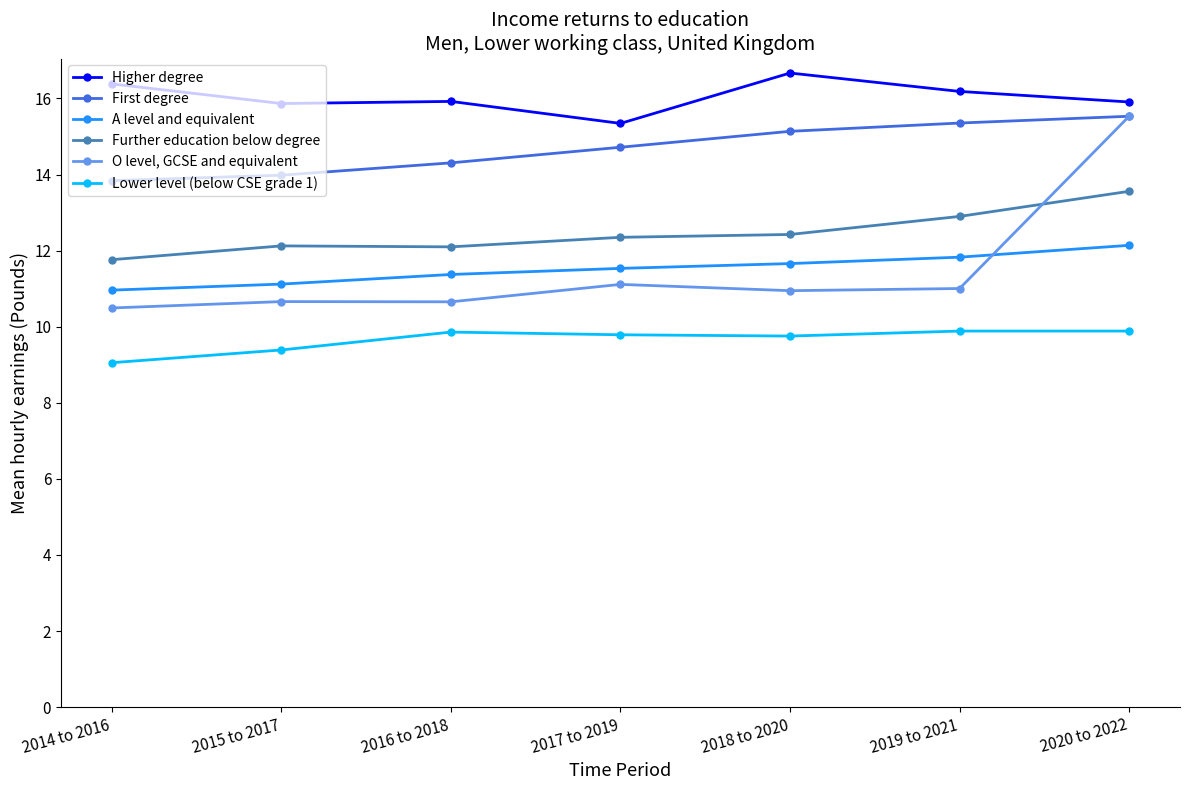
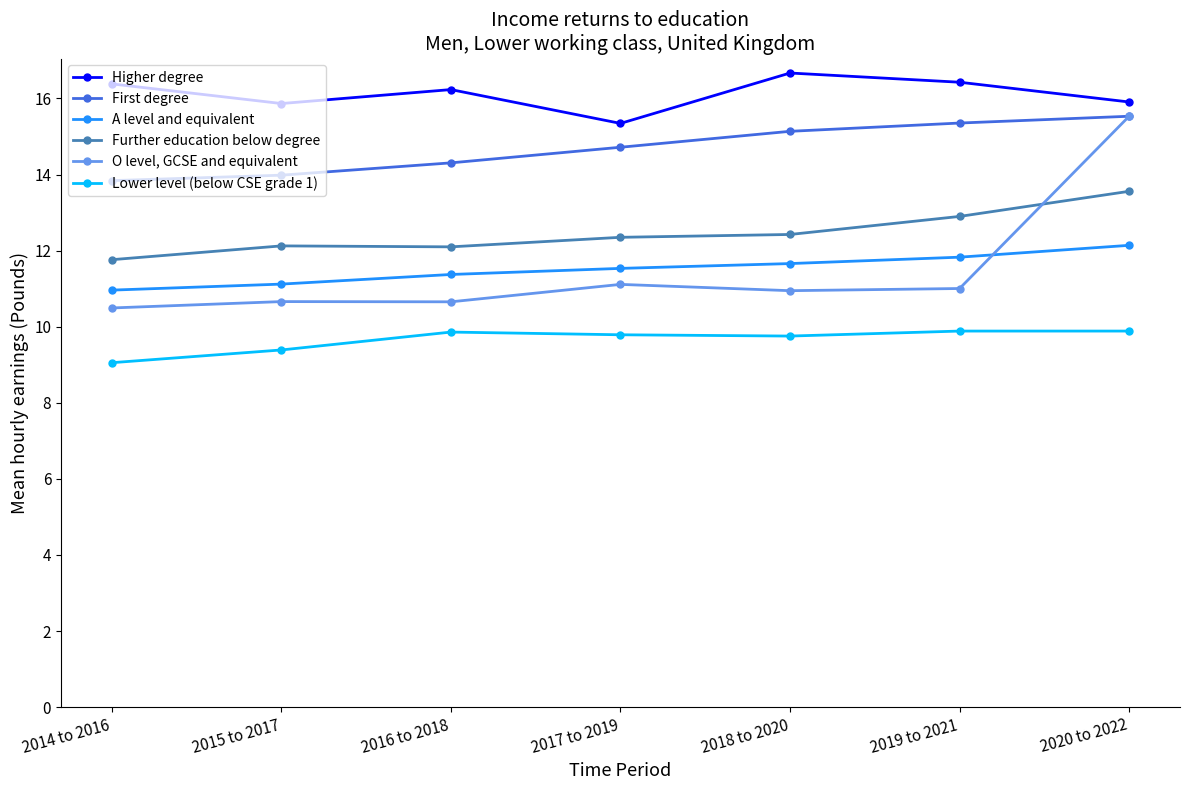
Higher degree, 2016 to 2018: 15.9 -> 16.2
Higher degree, 2019 to 2021: 16.2 -> 16.4
